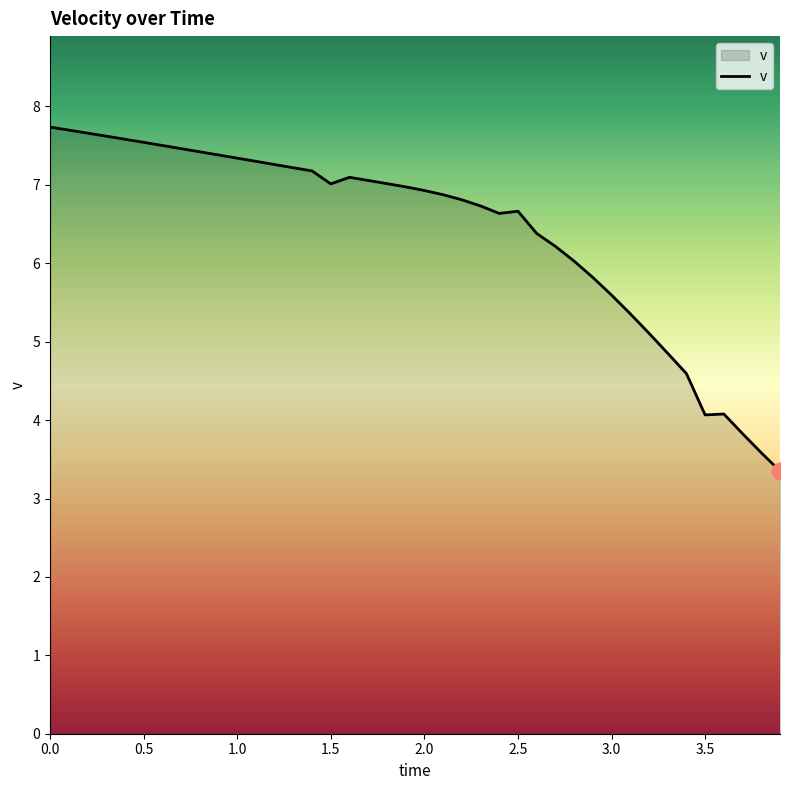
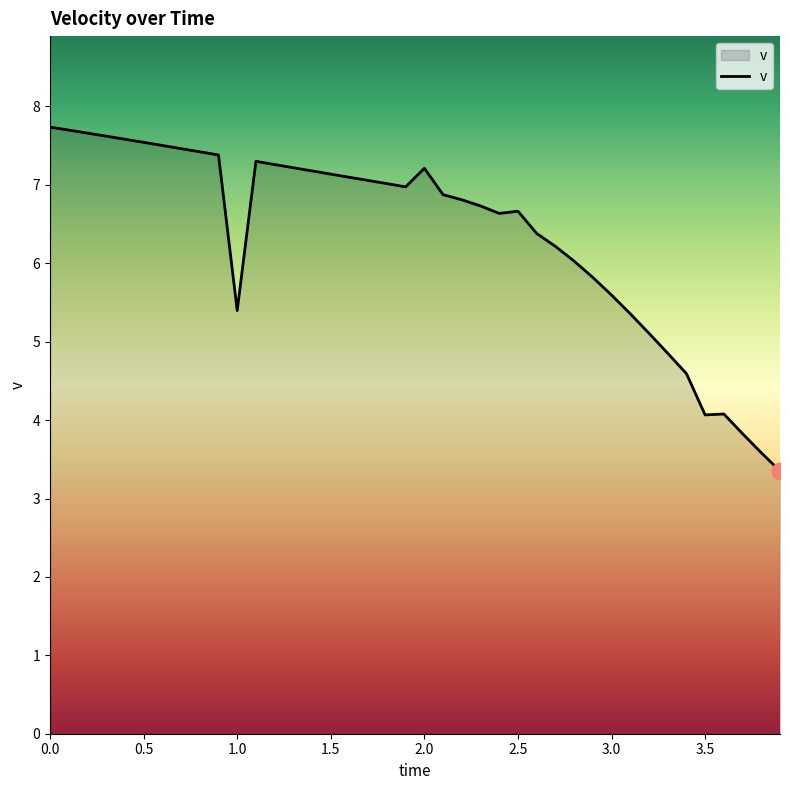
v, 1.0: 7.3 -> 5.4
v, 1.5: 7.0 -> 7.1
v, 2.0: 6.9 -> 7.2
